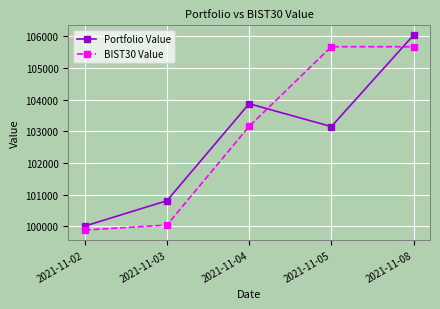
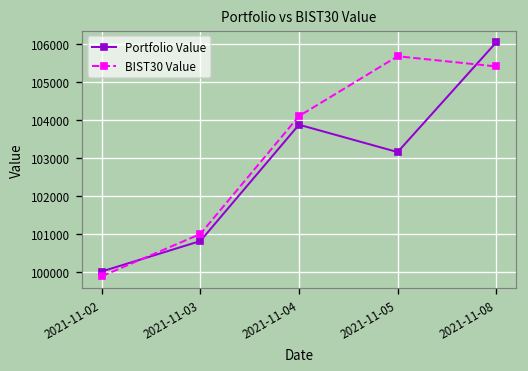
BIST30 Value, 2021-11-03: 100000 -> 101000
BIST30 Value, 2021-11-04: 103200 -> 104100
BIST30 Value, 2021-11-08: 105700 -> 105400
